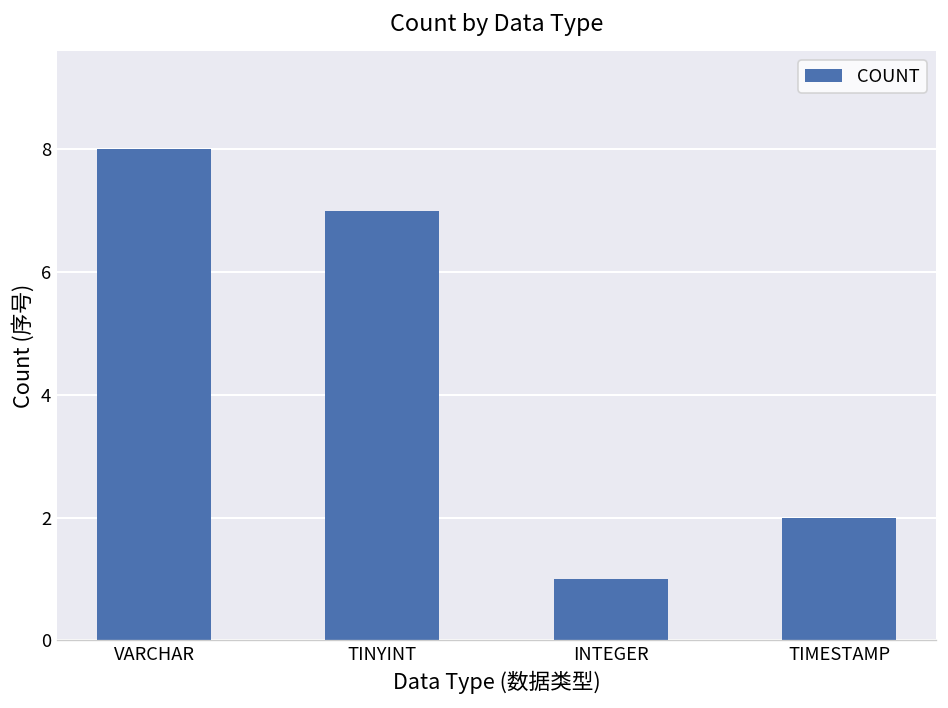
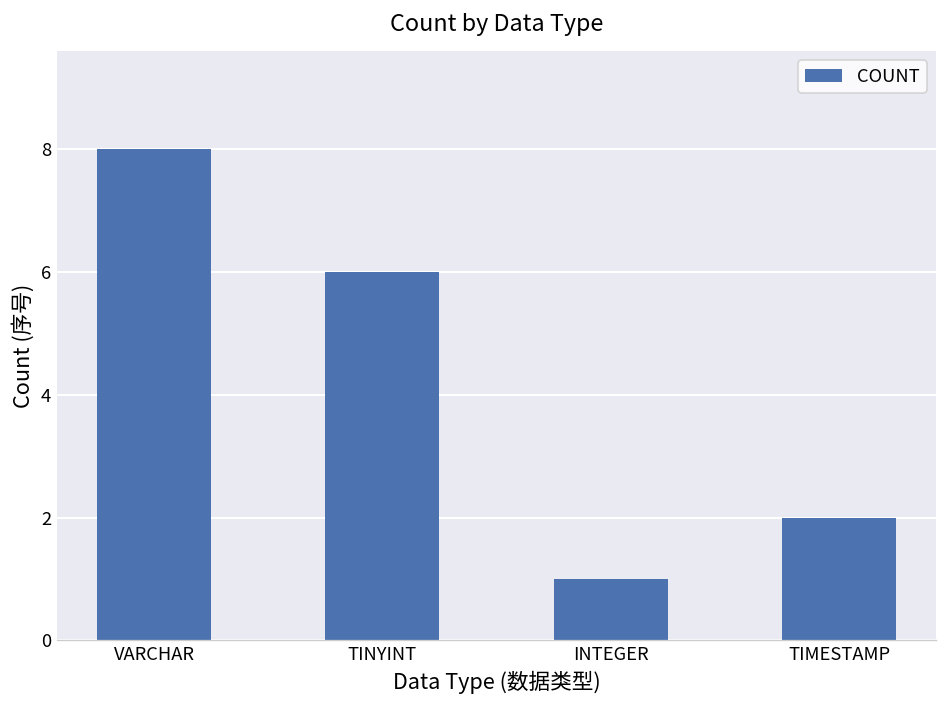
TINYINT: 7 -> 6
